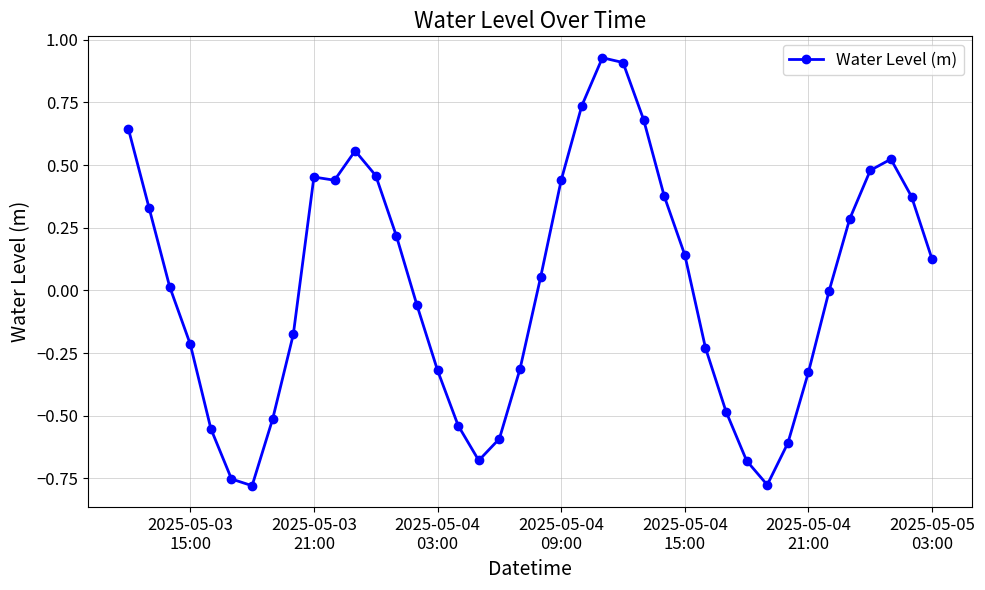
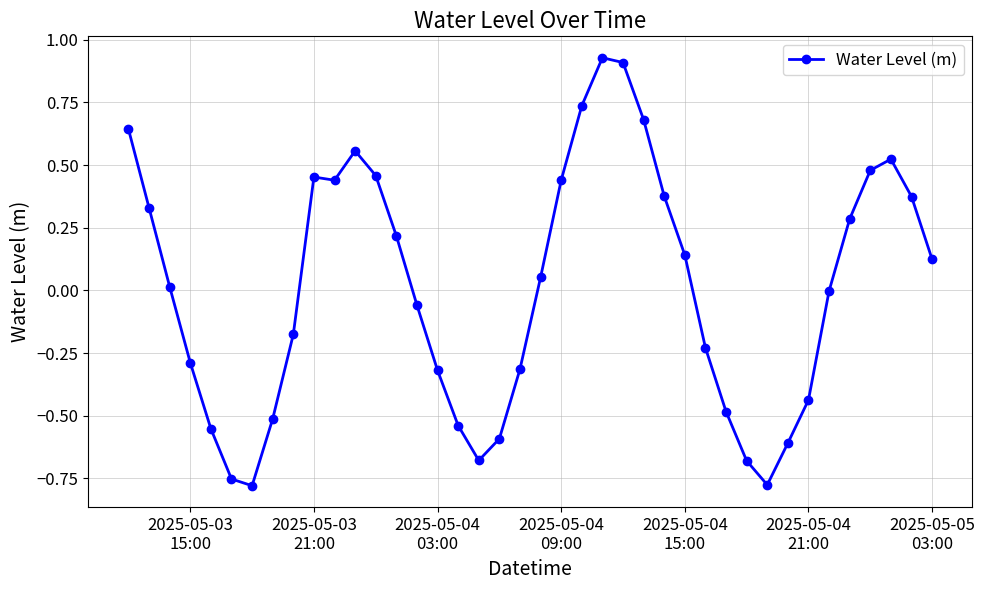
2025-05-03 15:00: -0.21 -> -0.29
2025-05-04 21:00: -0.33 -> -0.44
